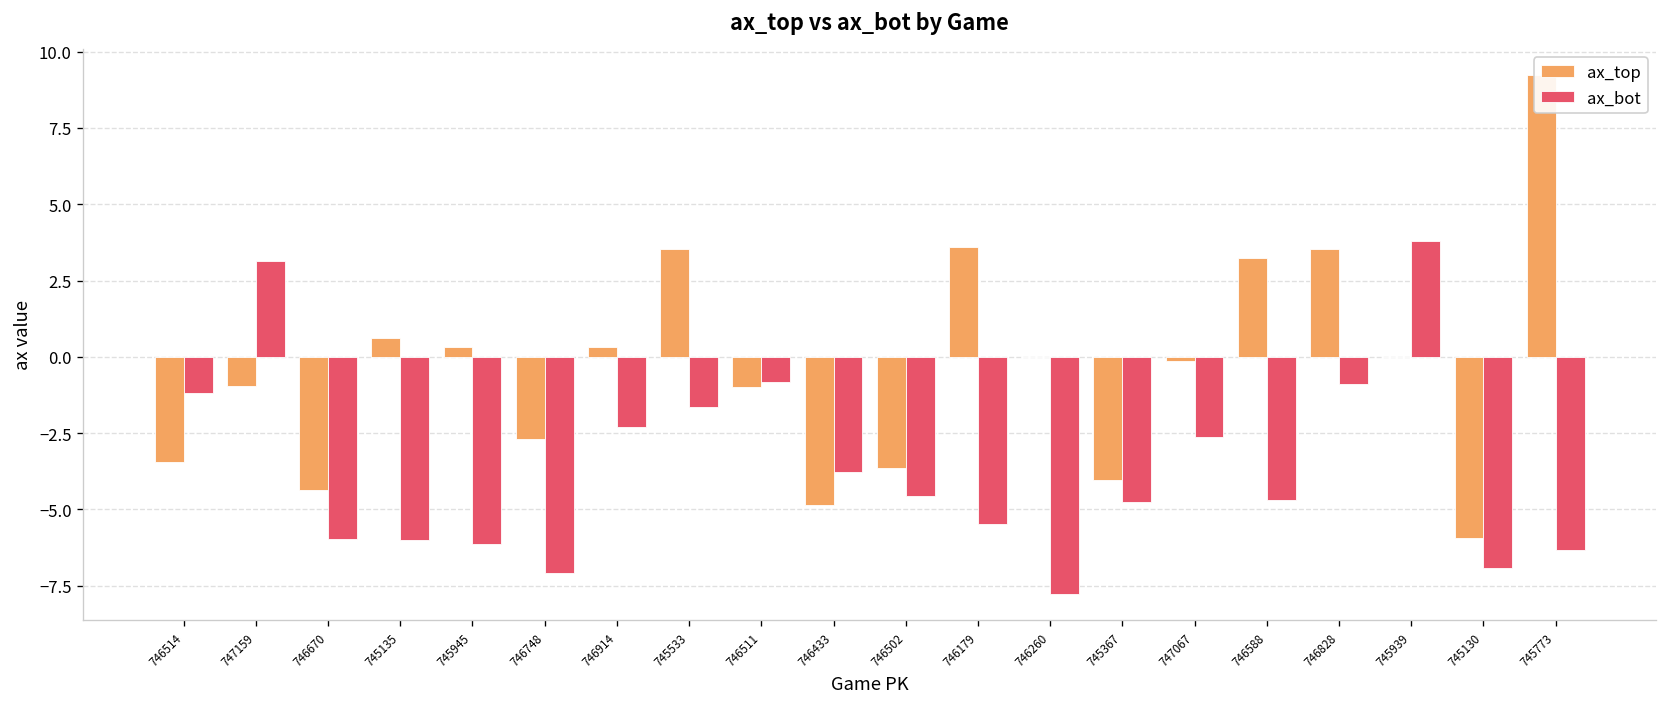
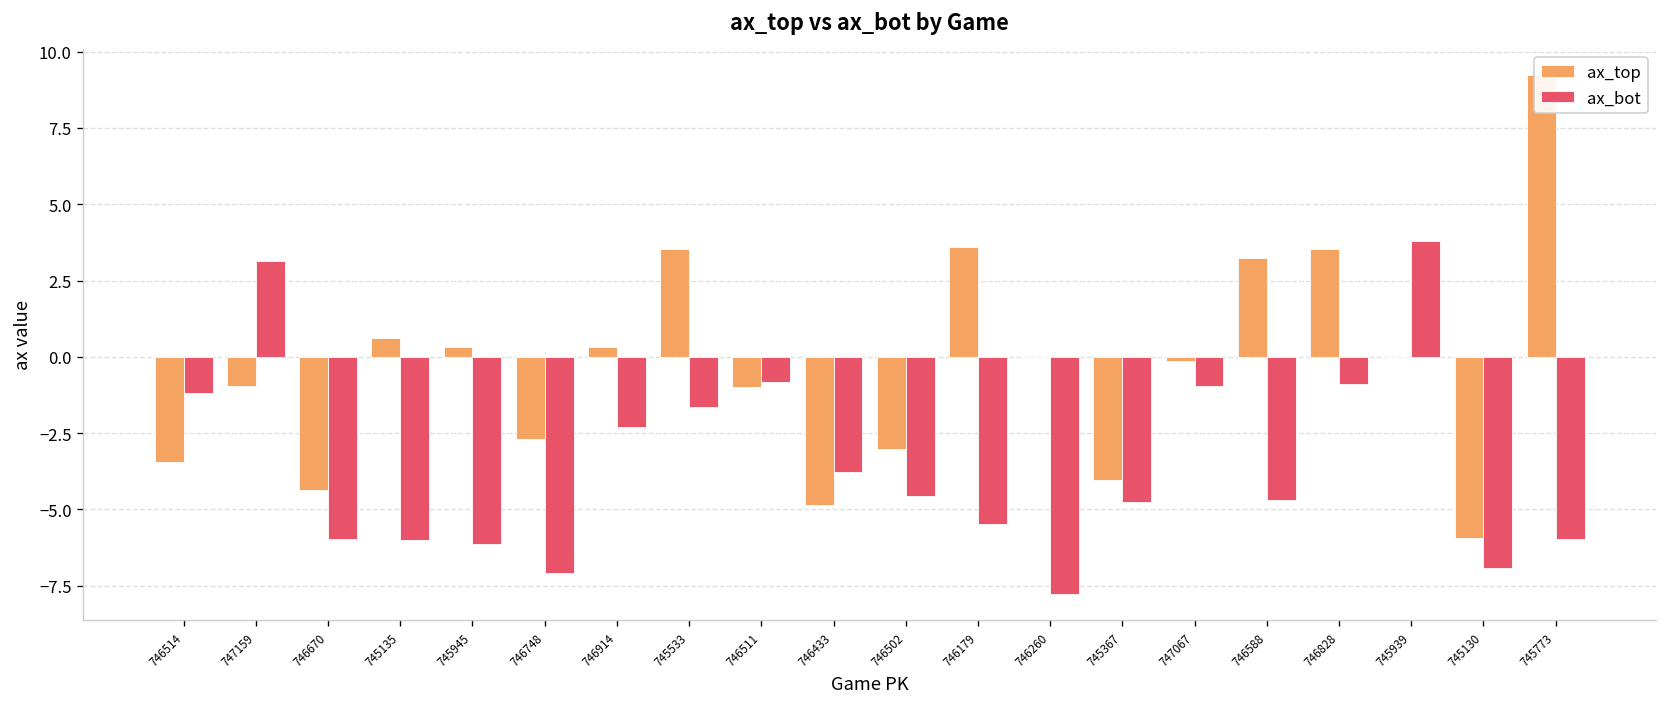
ax_top, 746502: -3.6 -> -3.0
ax_bot, 747067: -2.6 -> -1.0
ax_bot, 745773: -6.3 -> -6.0
